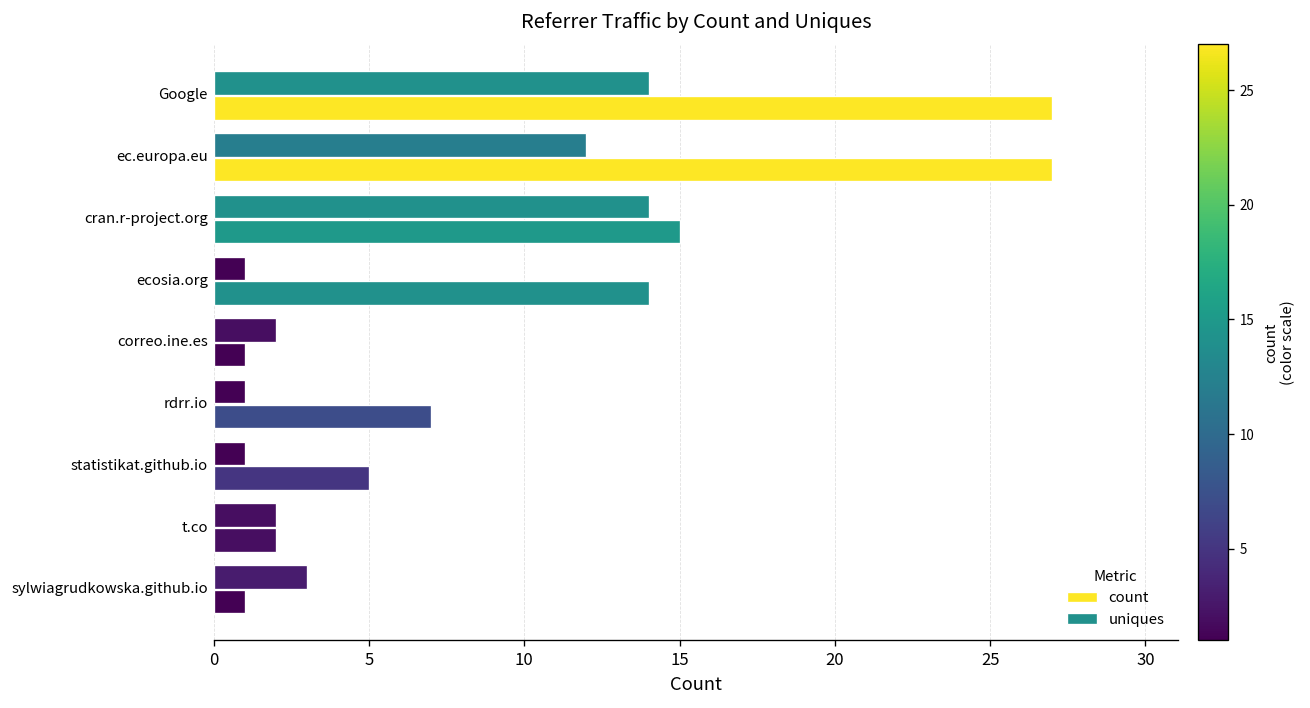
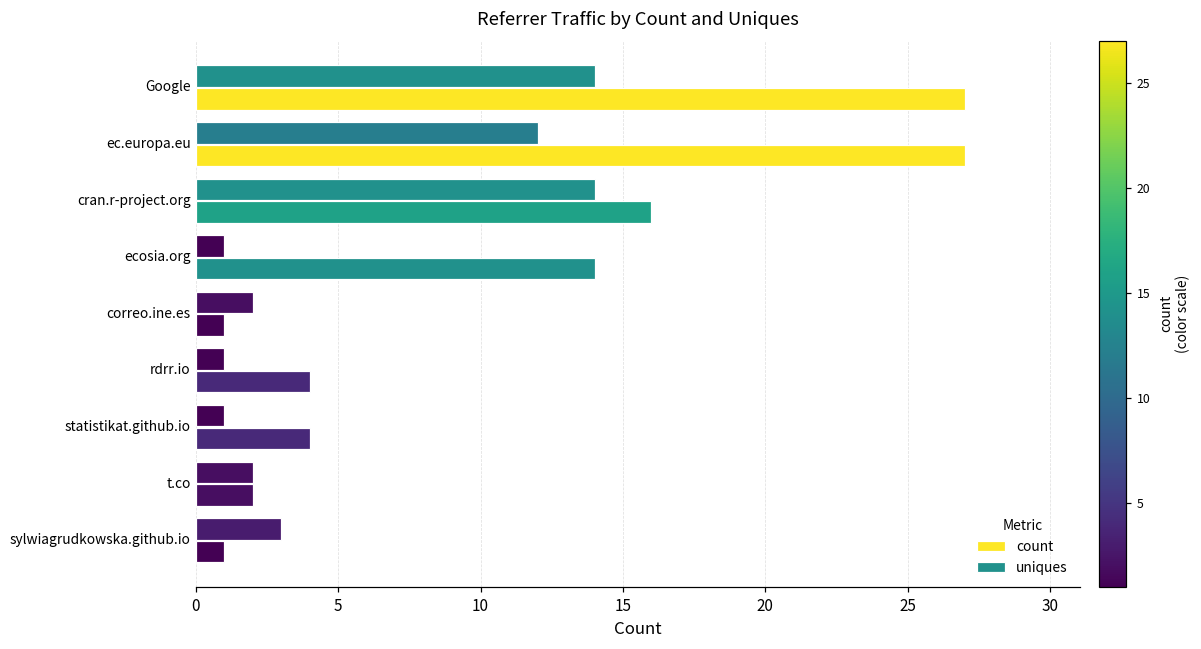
count, cran.r-project.org: 15 -> 16
count, rdrr.io: 7 -> 4
count, statistikat.github.io: 5 -> 4
